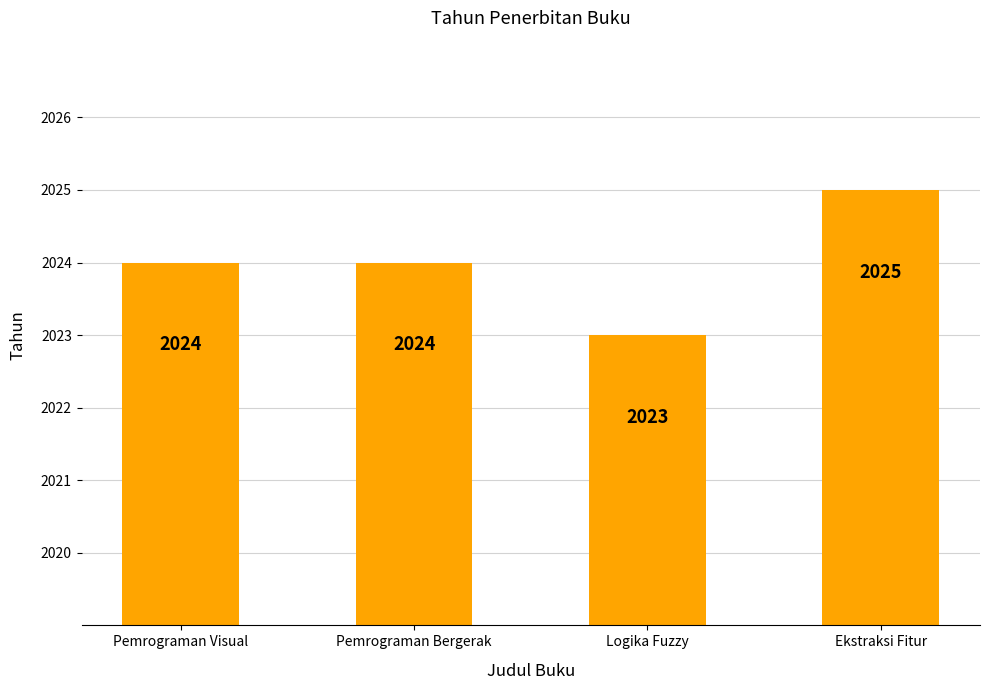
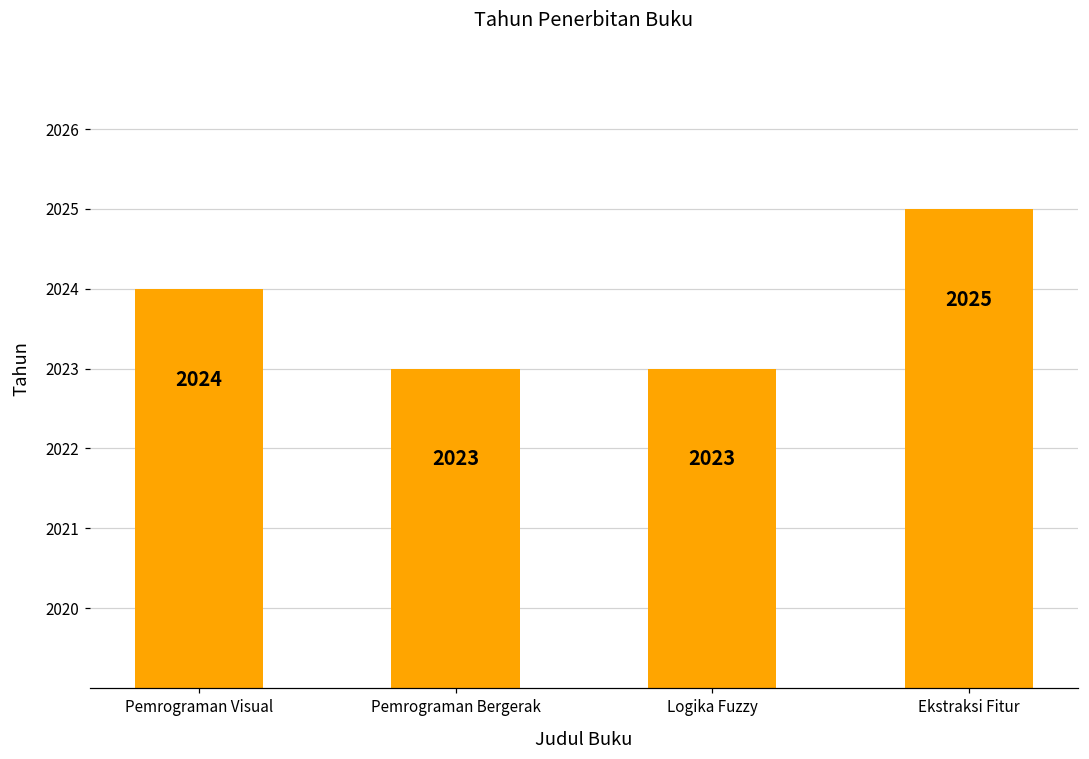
Pemrograman Bergerak: 2024 -> 2023
